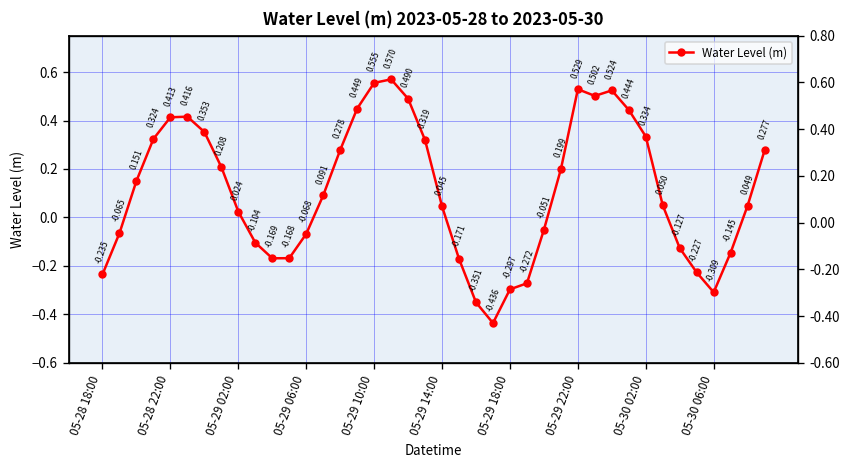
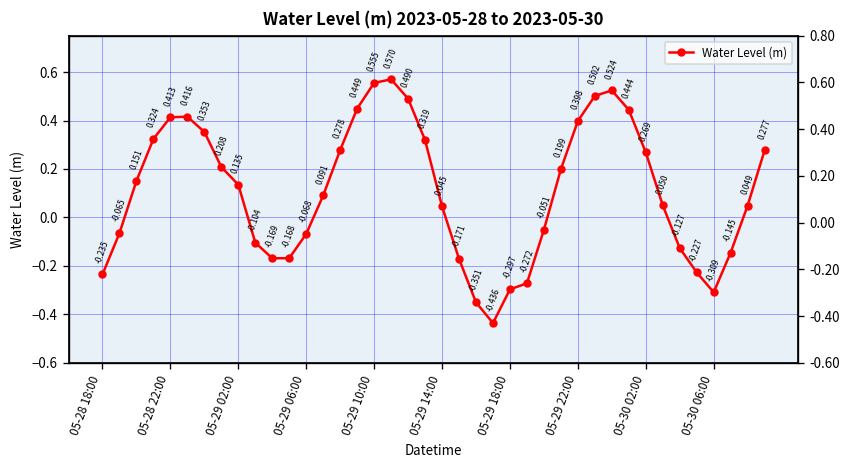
05-29 02:00: 0.024 -> 0.135
05-29 22:00: 0.529 -> 0.398
05-30 02:00: 0.334 -> 0.269
